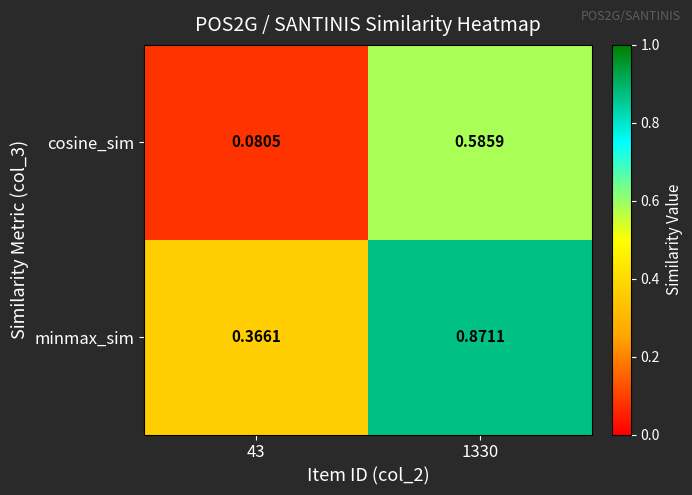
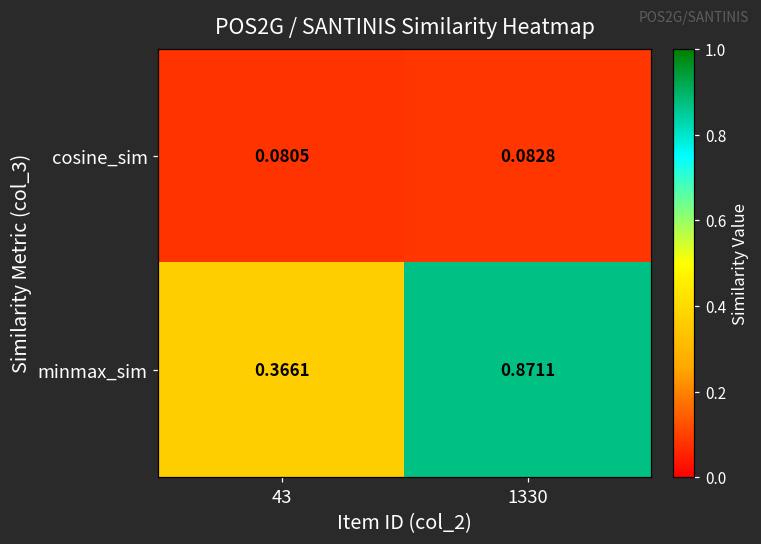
cosine_sim, 1330: 0.5859 -> 0.0828
